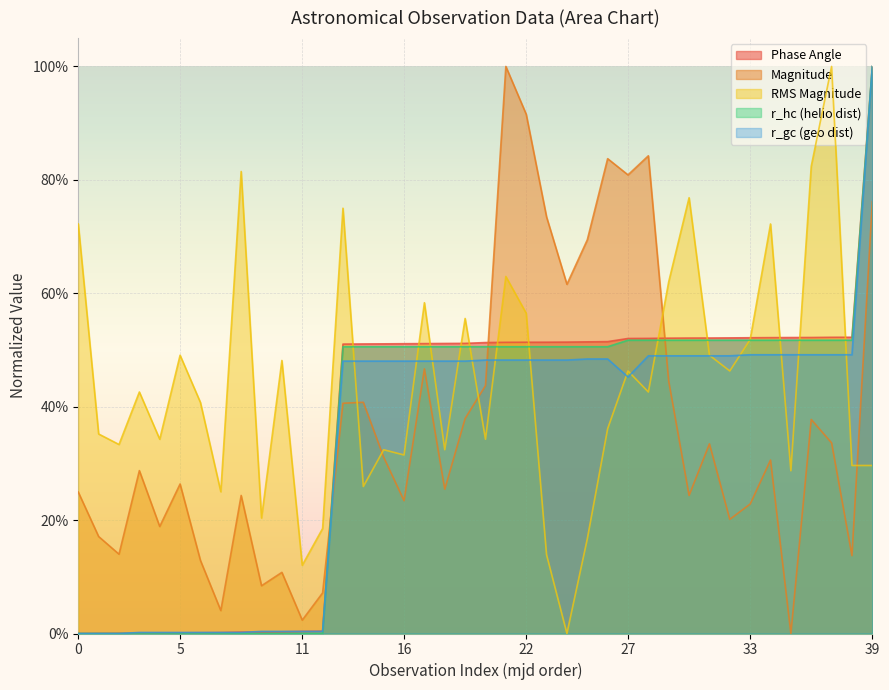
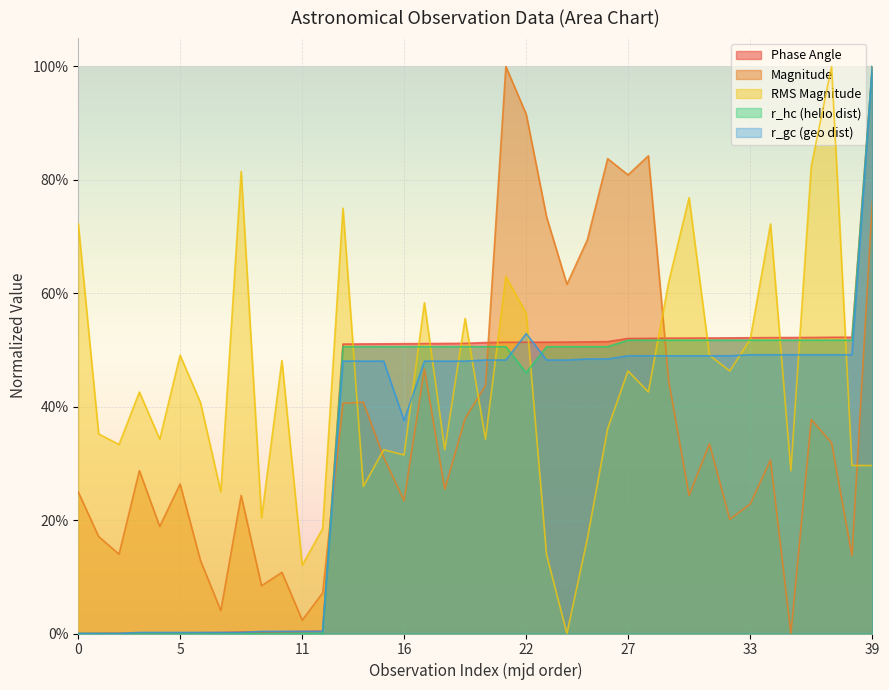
r_gc (geo dist), 16: 48% -> 38%
r_hc (helio dist), 22: 51% -> 46%
r_gc (geo dist), 22: 48% -> 53%
r_gc (geo dist), 27: 45% -> 49%
